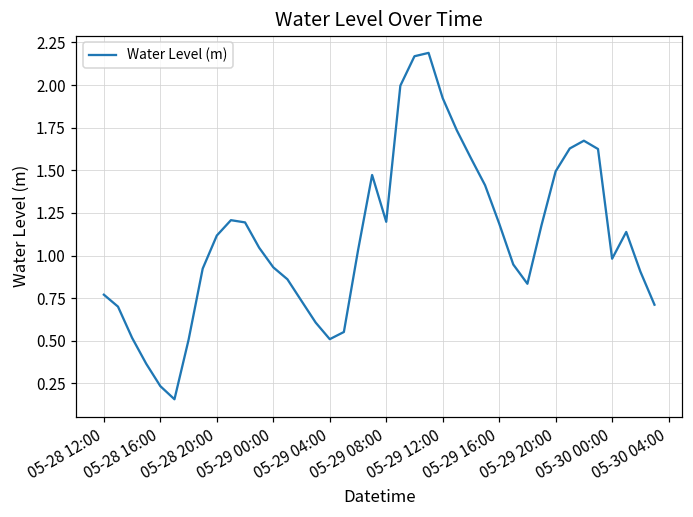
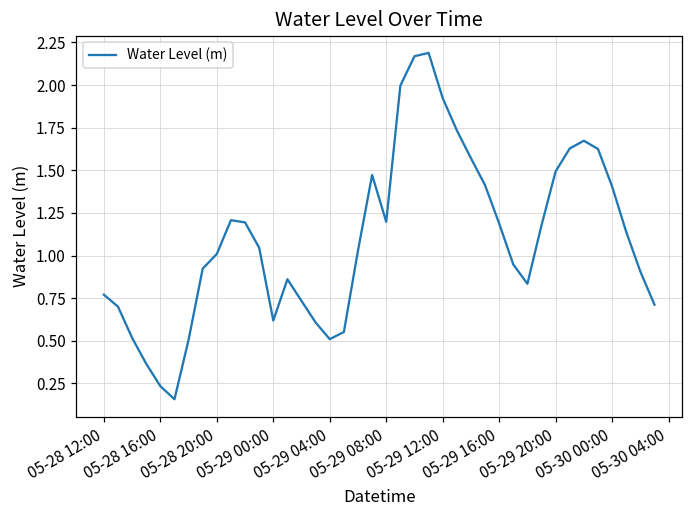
05-28 20:00: 1.12 -> 1.01
05-29 00:00: 0.93 -> 0.62
05-30 00:00: 0.98 -> 1.41
